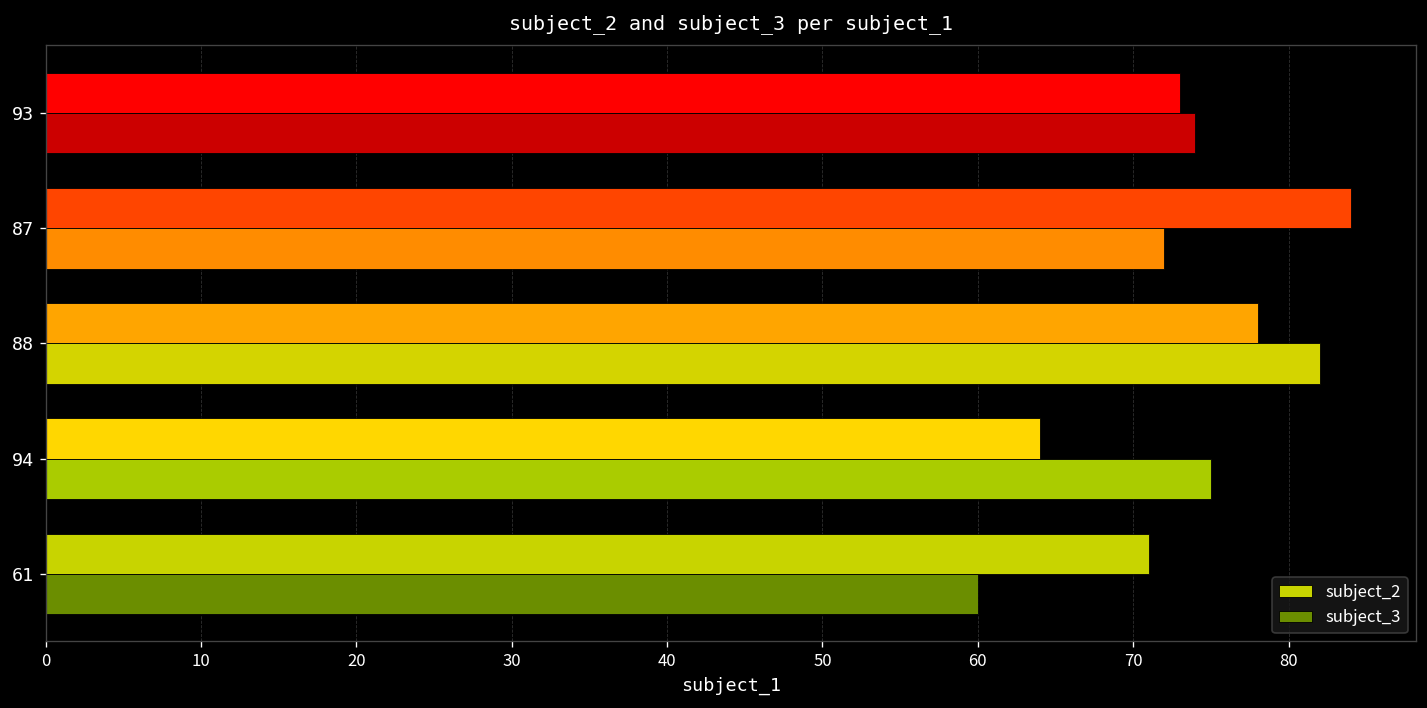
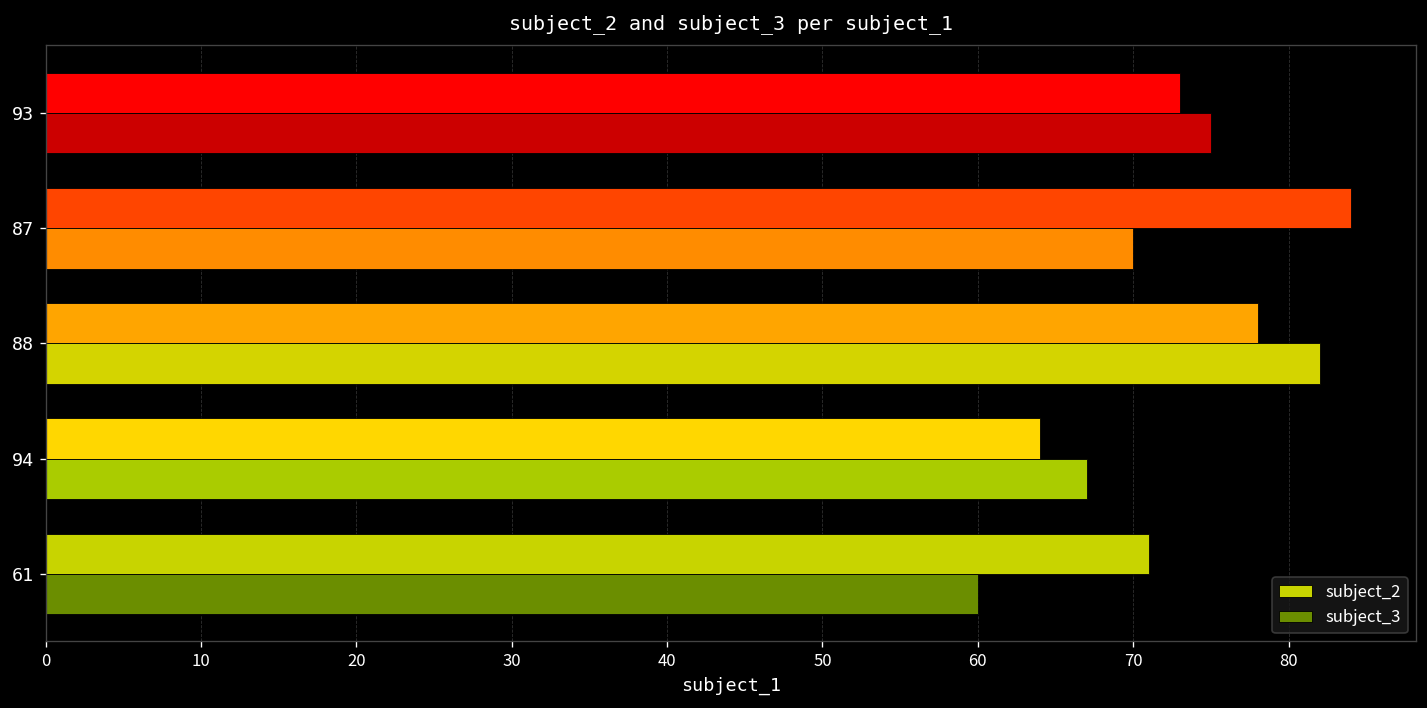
subject_3, 93: 74 -> 75
subject_3, 87: 72 -> 70
subject_3, 94: 75 -> 67
